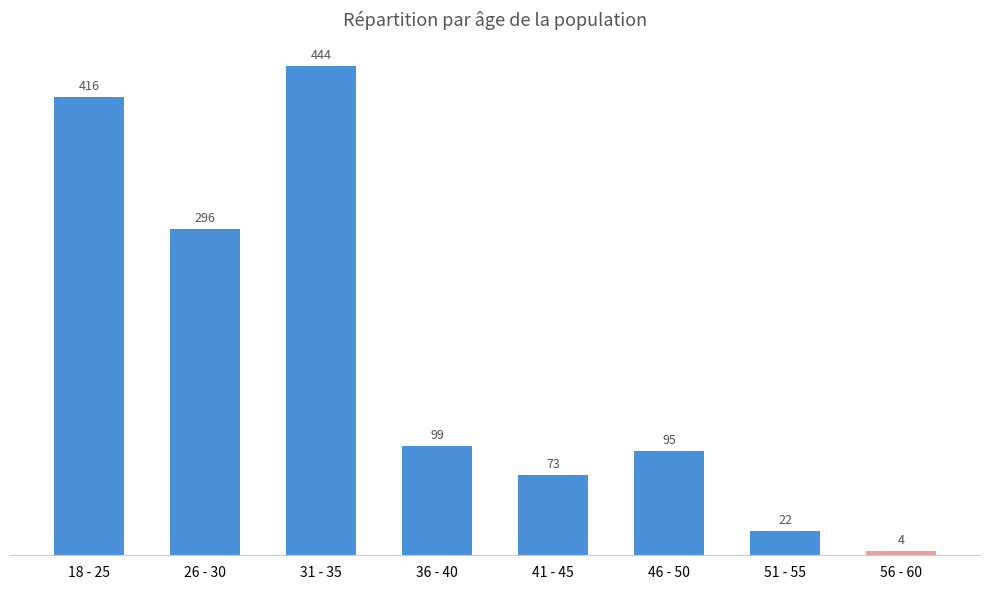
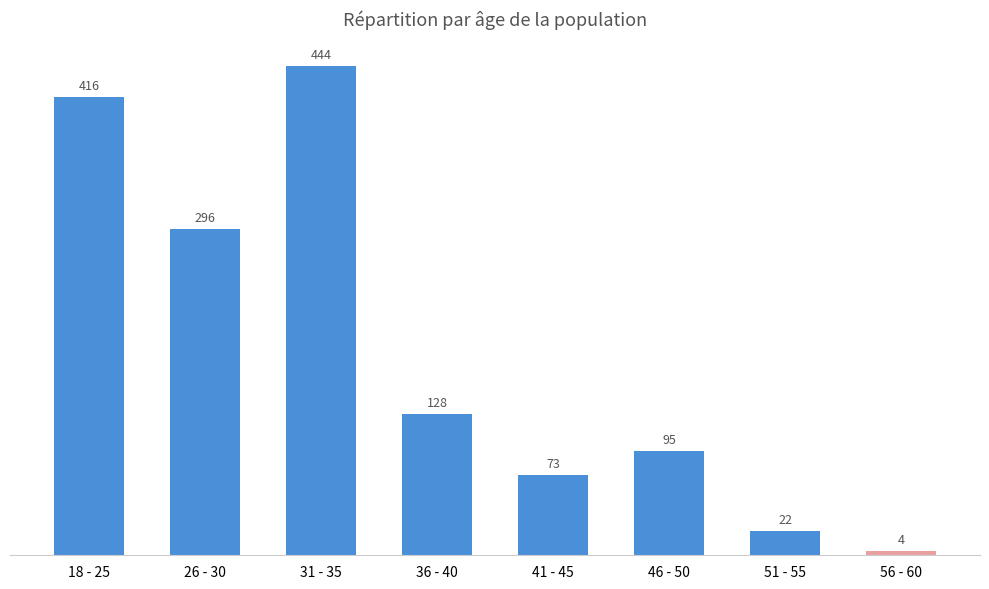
36 - 40: 99 -> 128
